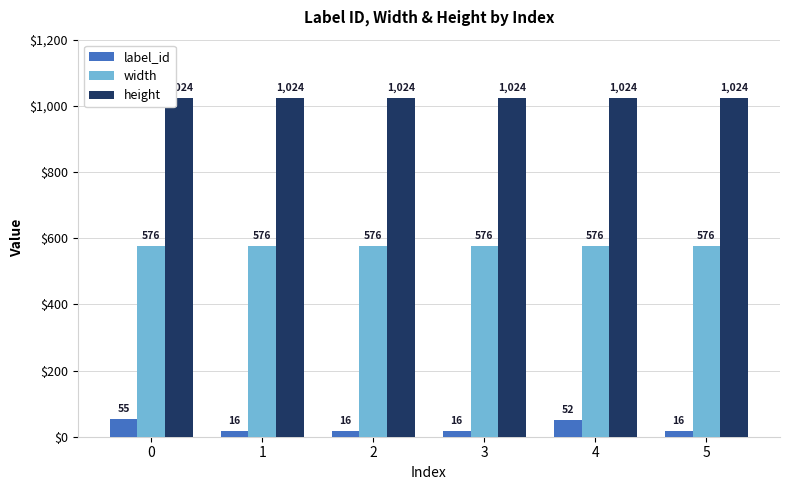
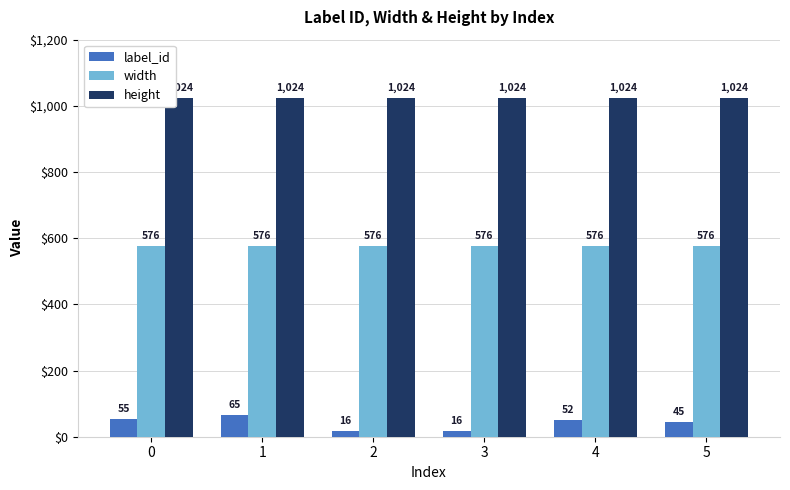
label_id, 1: 16 -> 65
label_id, 5: 16 -> 45
